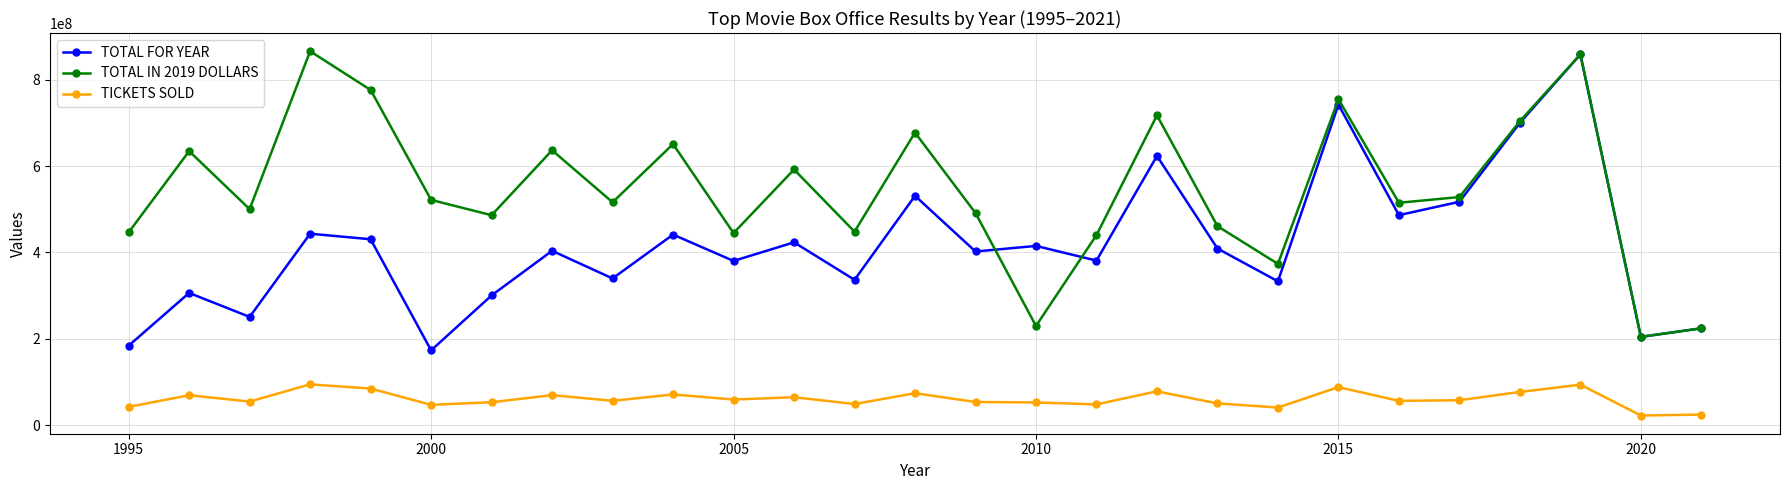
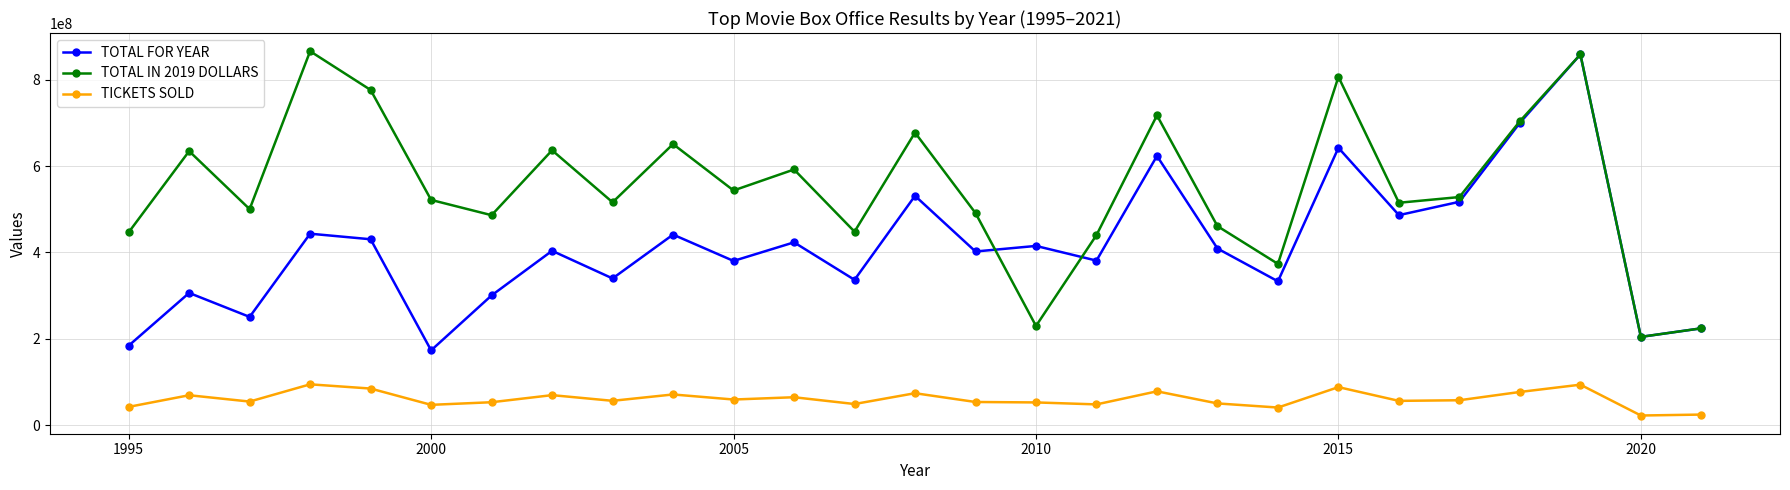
TOTAL IN 2019 DOLLARS, 2005: 440000000 -> 540000000
TOTAL FOR YEAR, 2015: 740000000 -> 640000000
TOTAL IN 2019 DOLLARS, 2015: 750000000 -> 810000000
